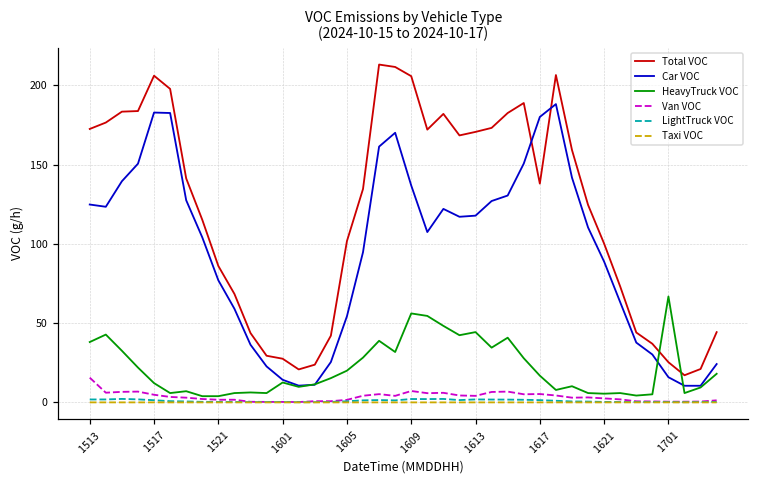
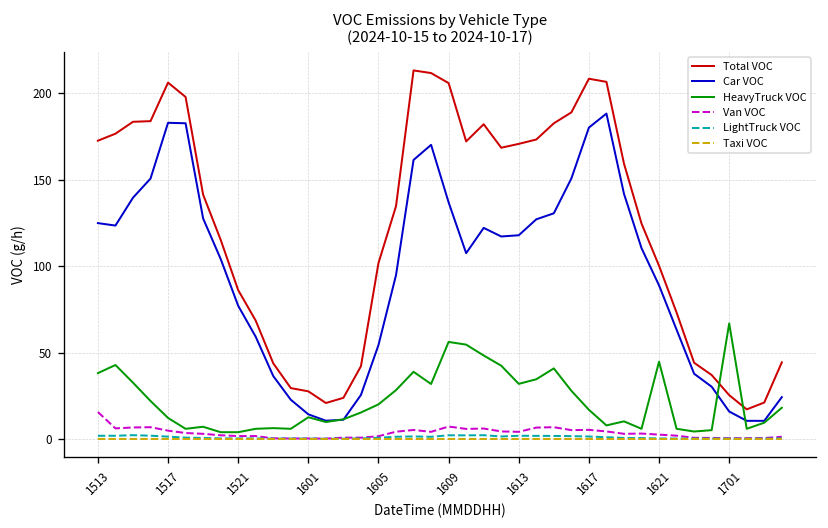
HeavyTruck VOC, 1613: 44 -> 32
Total VOC, 1617: 138 -> 208
HeavyTruck VOC, 1621: 5 -> 45
